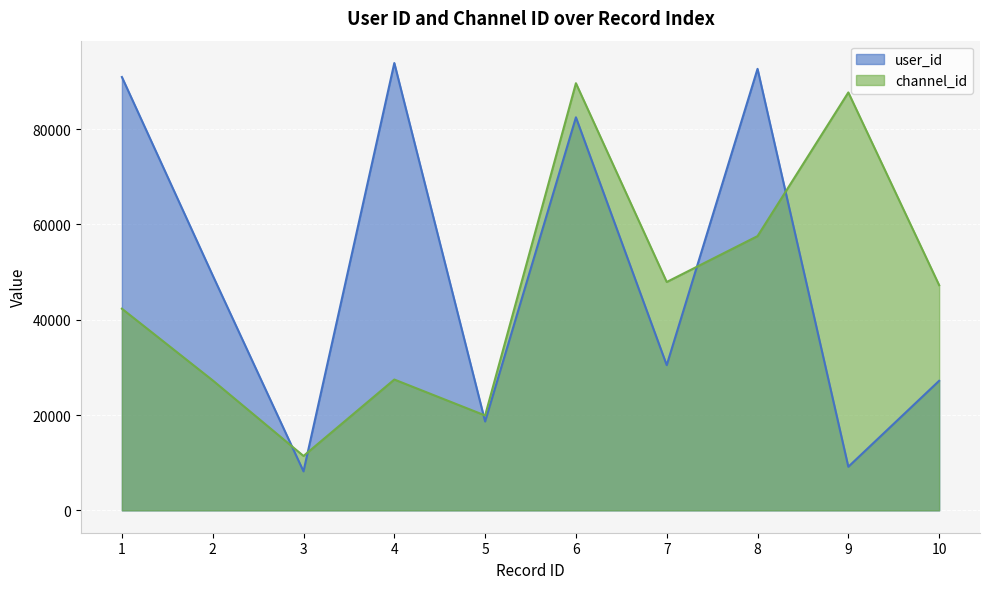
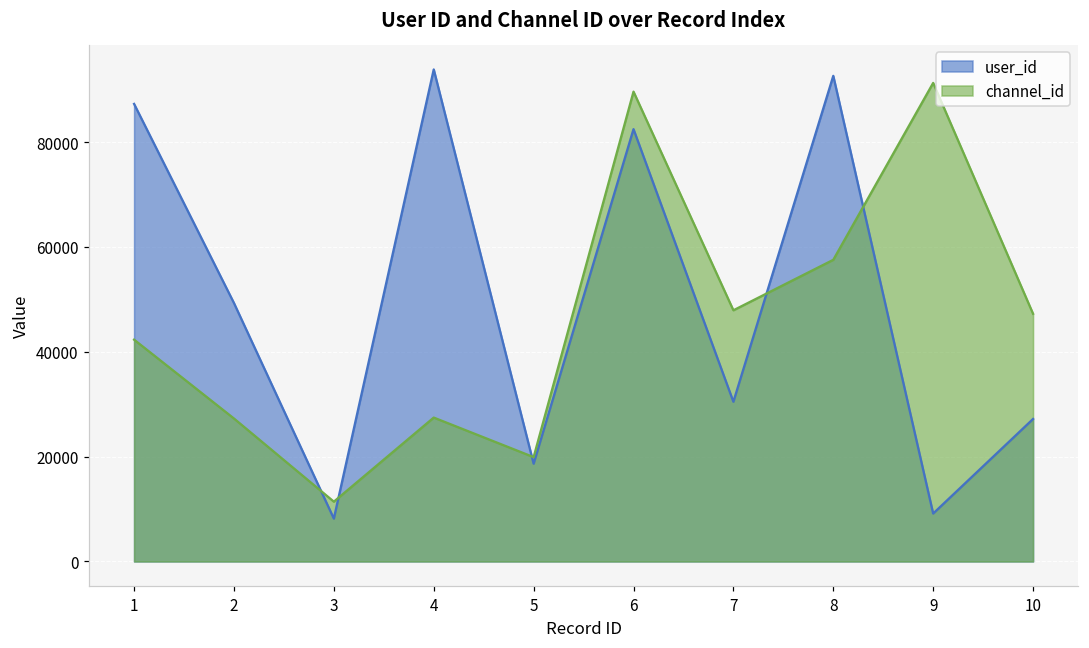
user_id, 1: 91000 -> 87000
channel_id, 9: 88000 -> 91000
